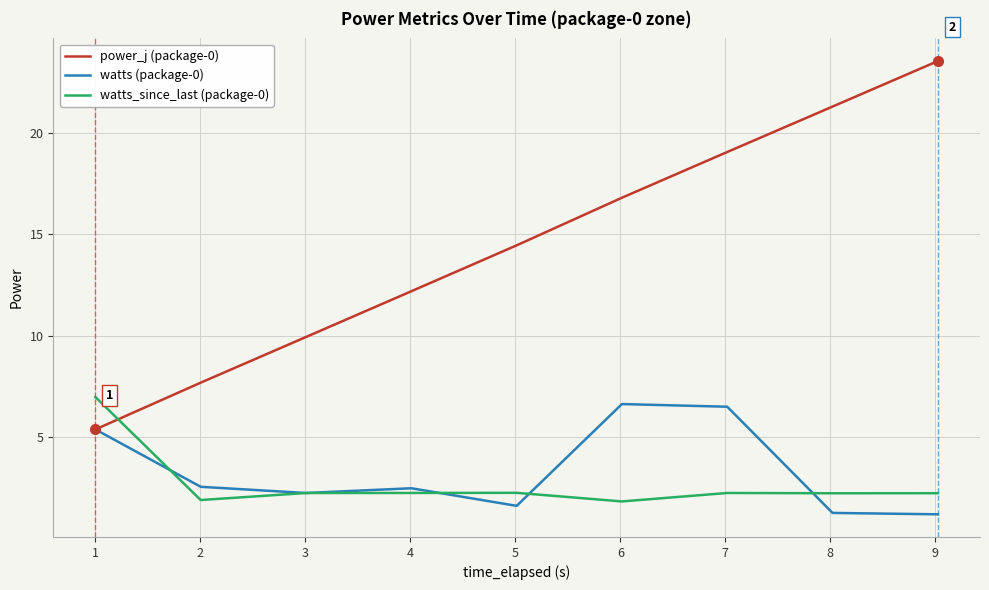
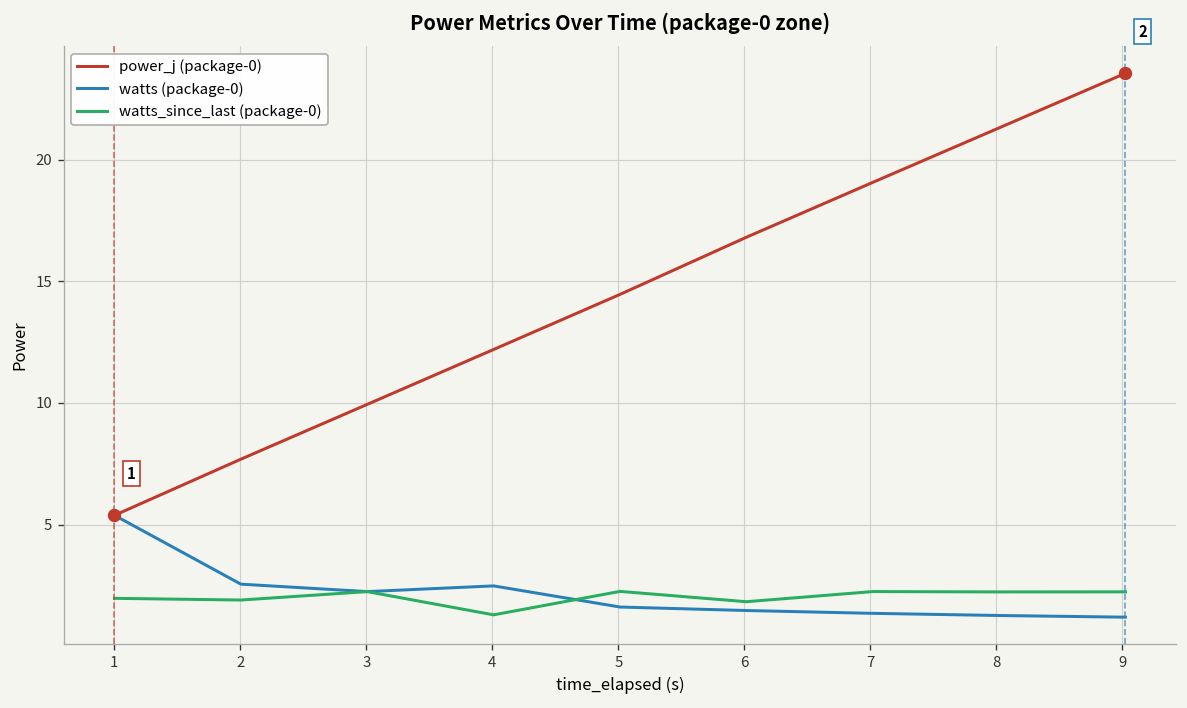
watts_since_last (package-0), 1: 7.0 -> 2.0
watts_since_last (package-0), 4: 2.2 -> 1.3
watts (package-0), 6: 6.6 -> 1.5
watts (package-0), 7: 6.5 -> 1.4
